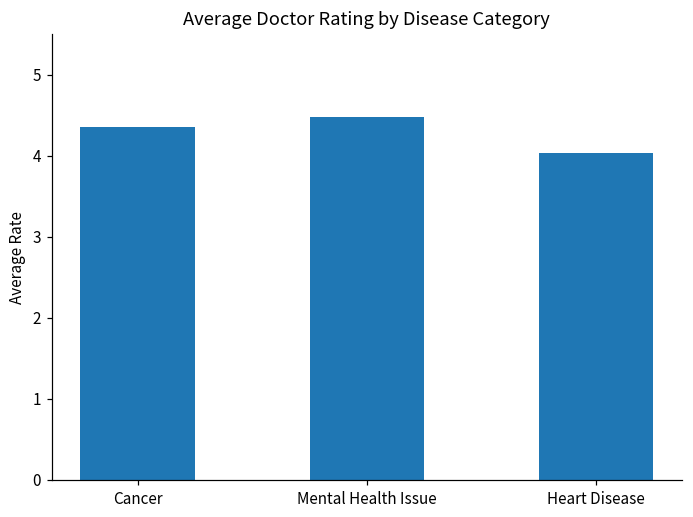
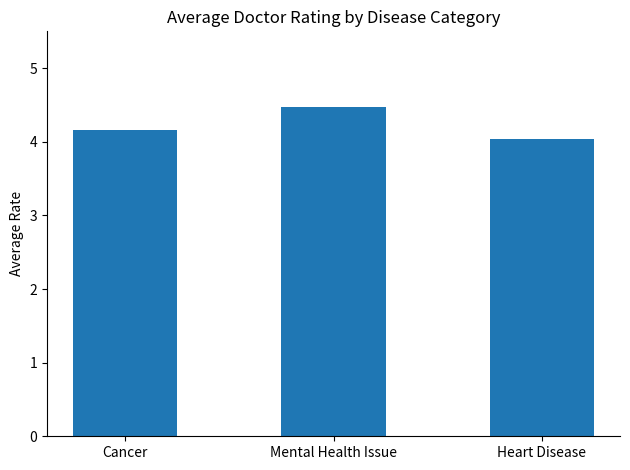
Cancer: 4.4 -> 4.2
